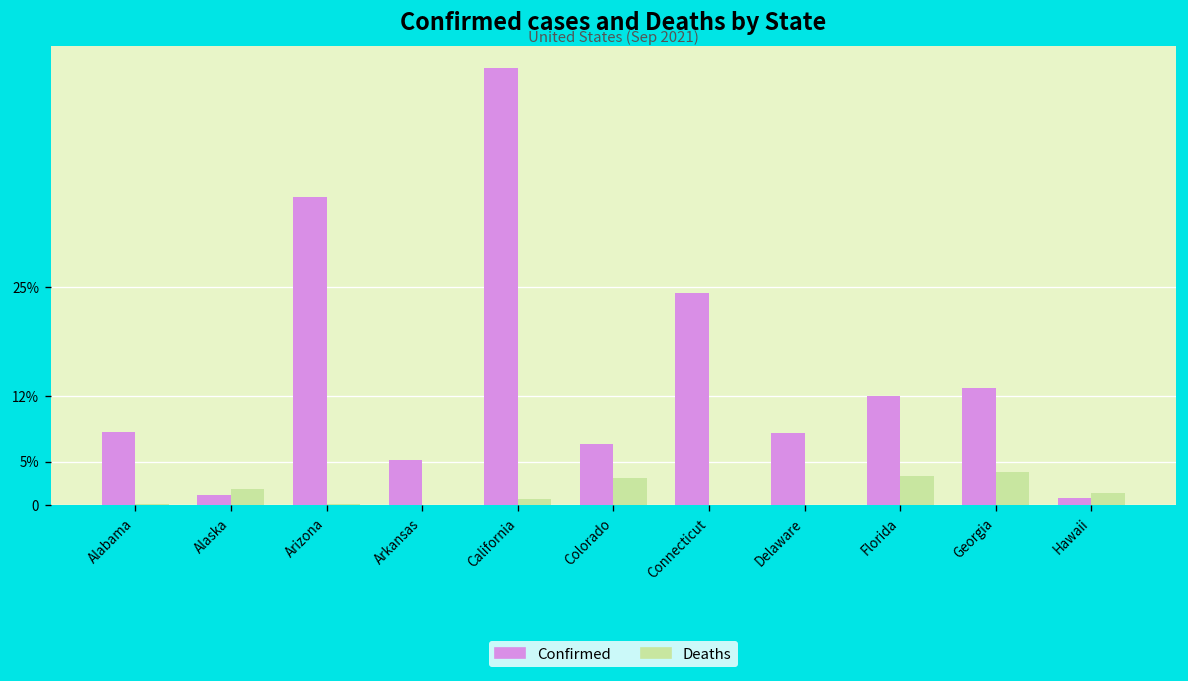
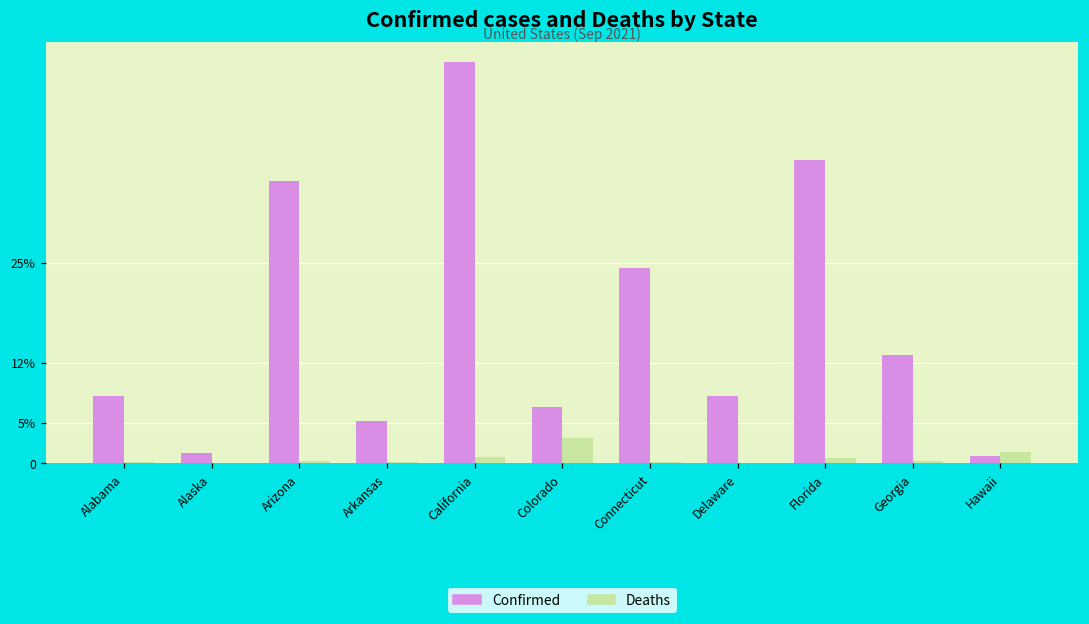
Deaths, Alaska: 2% -> 0%
Confirmed, Florida: 13% -> 38%
Deaths, Florida: 3% -> 1%
Deaths, Georgia: 4% -> 0%
